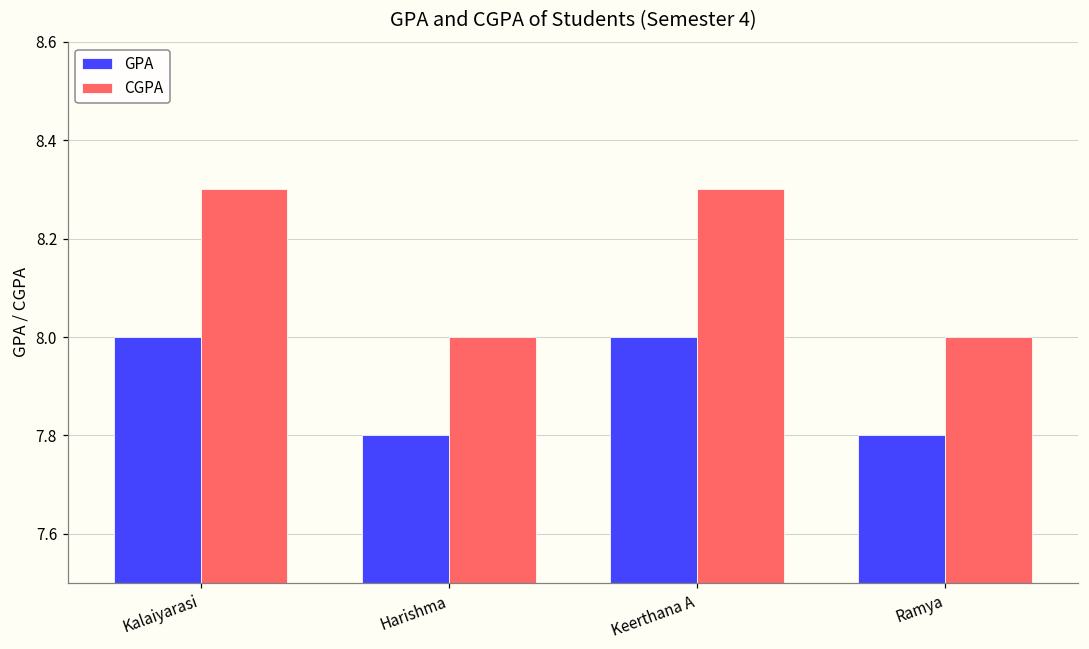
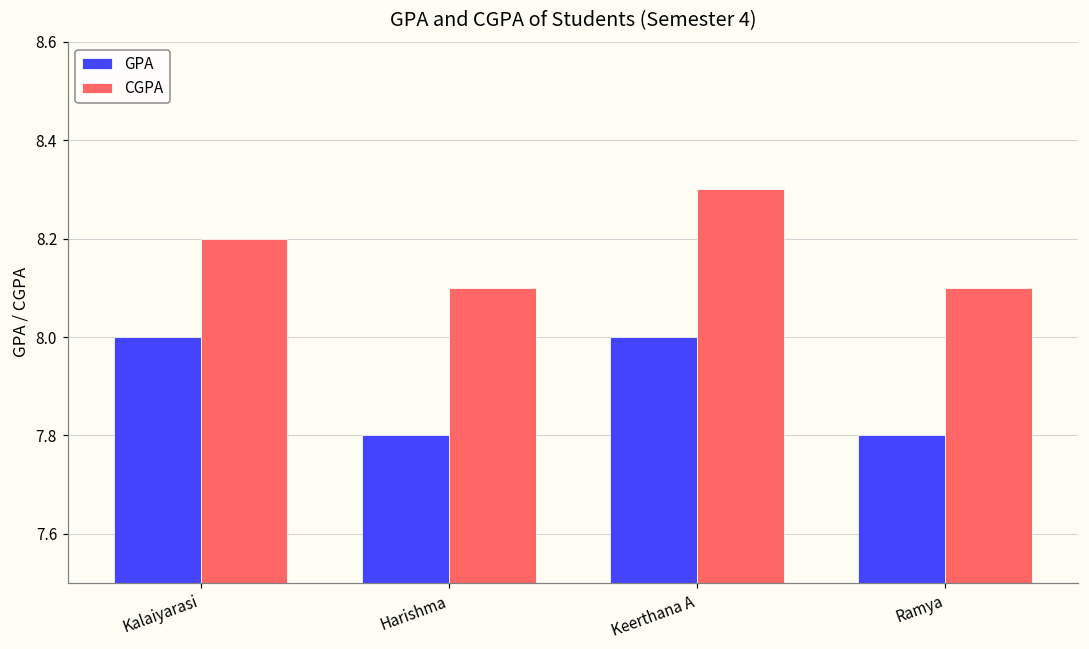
CGPA, Kalaiyarasi: 8.3 -> 8.2
CGPA, Harishma: 8.0 -> 8.1
CGPA, Ramya: 8.0 -> 8.1
